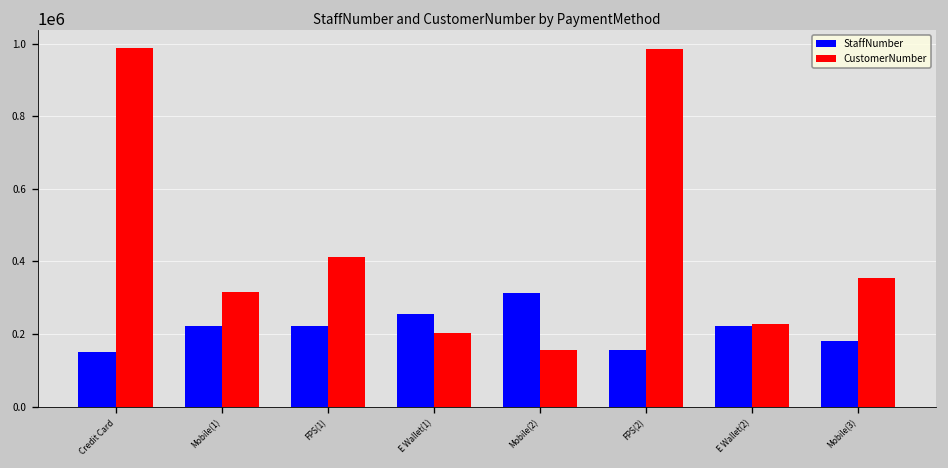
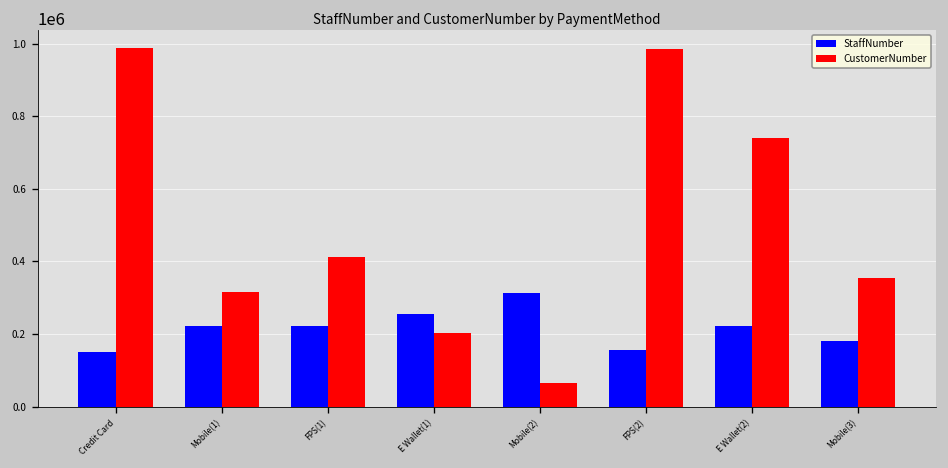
CustomerNumber, Mobile(2): 160000 -> 70000
CustomerNumber, E Wallet(2): 230000 -> 740000
